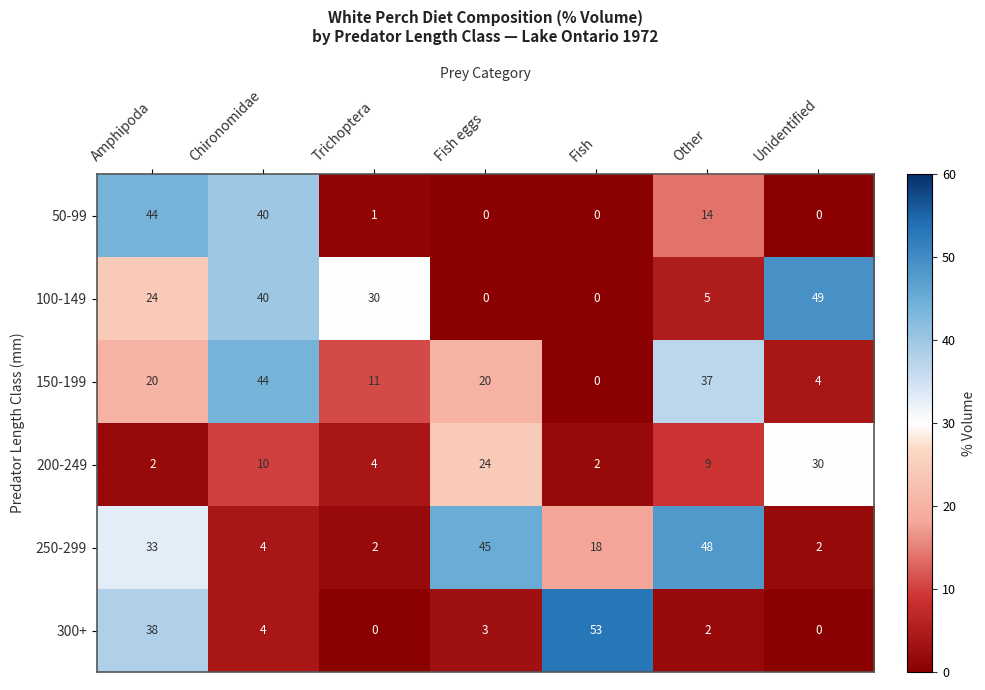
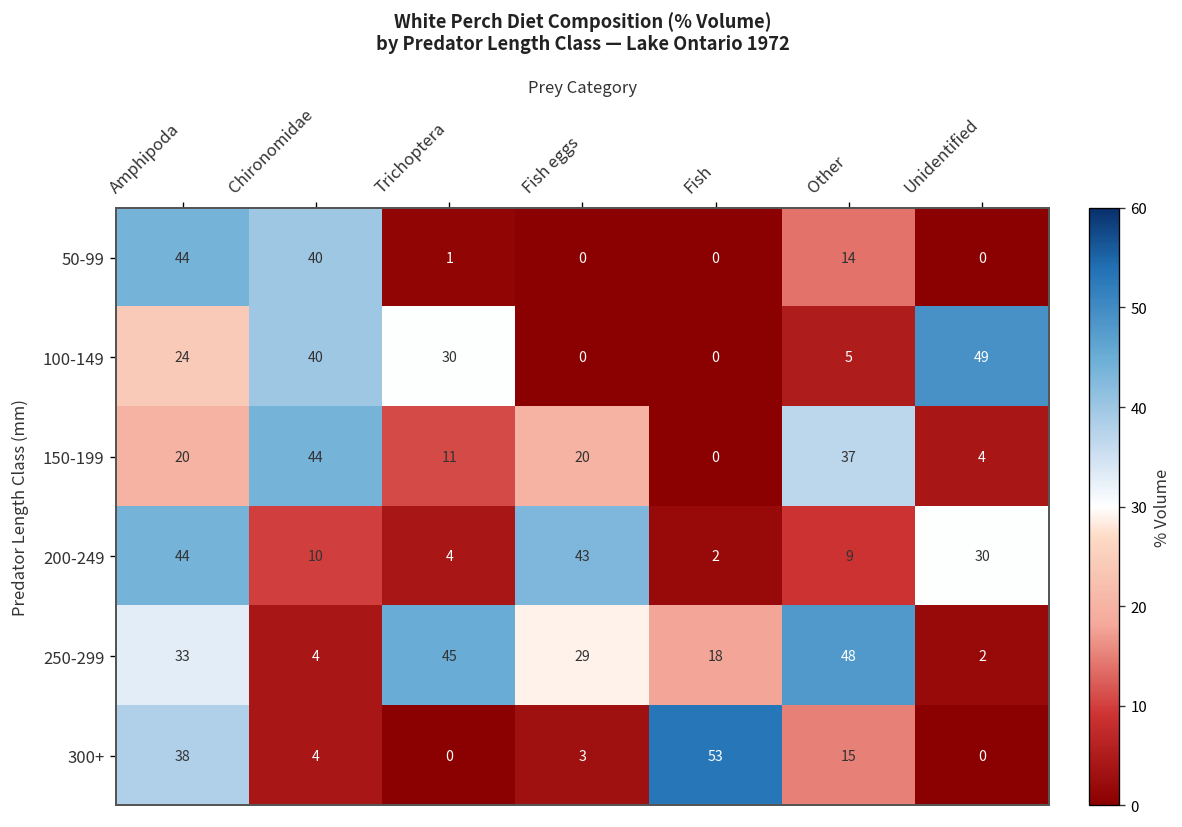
200-249, Amphipoda: 2 -> 44
200-249, Fish eggs: 24 -> 43
250-299, Trichoptera: 2 -> 45
250-299, Fish eggs: 45 -> 29
300+, Other: 2 -> 15
